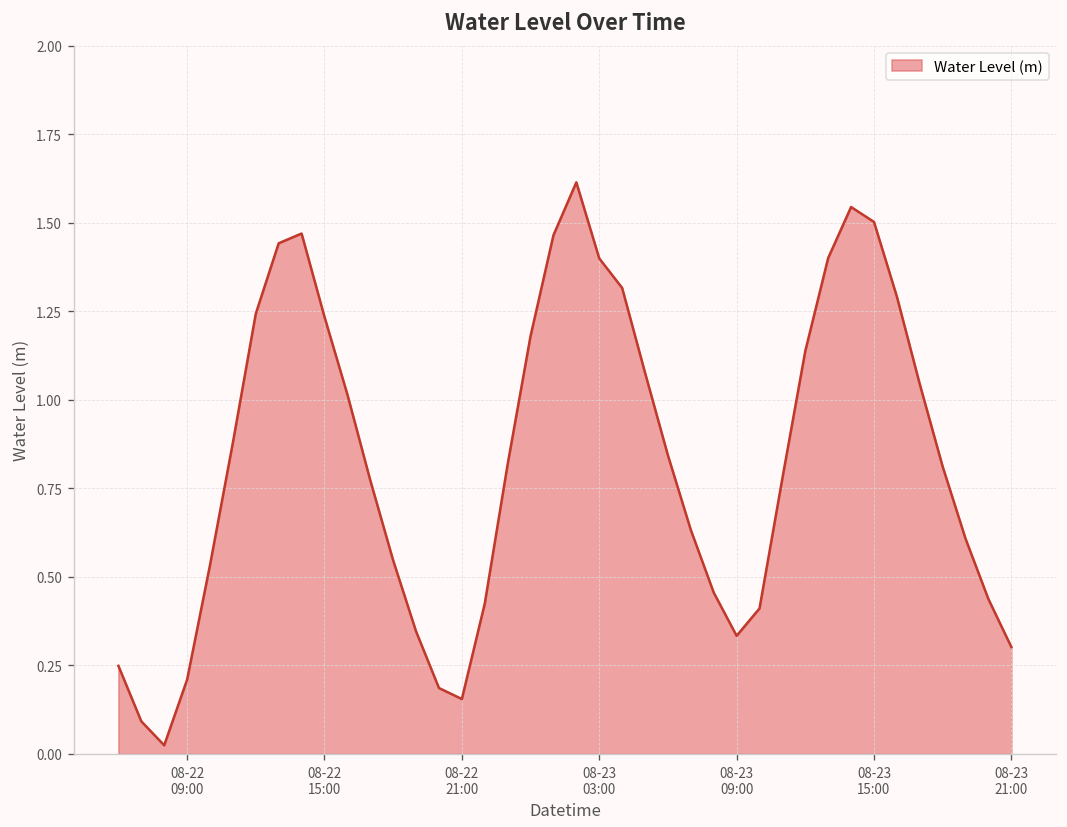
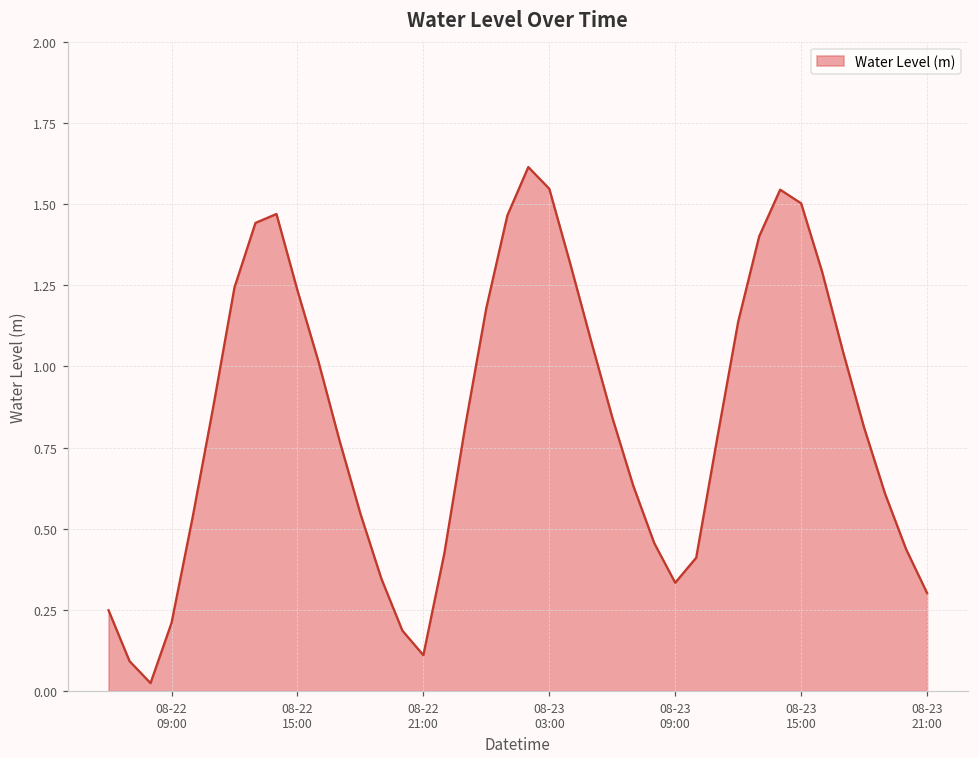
08-22 21:00: 0.16 -> 0.11
08-23 03:00: 1.40 -> 1.55
